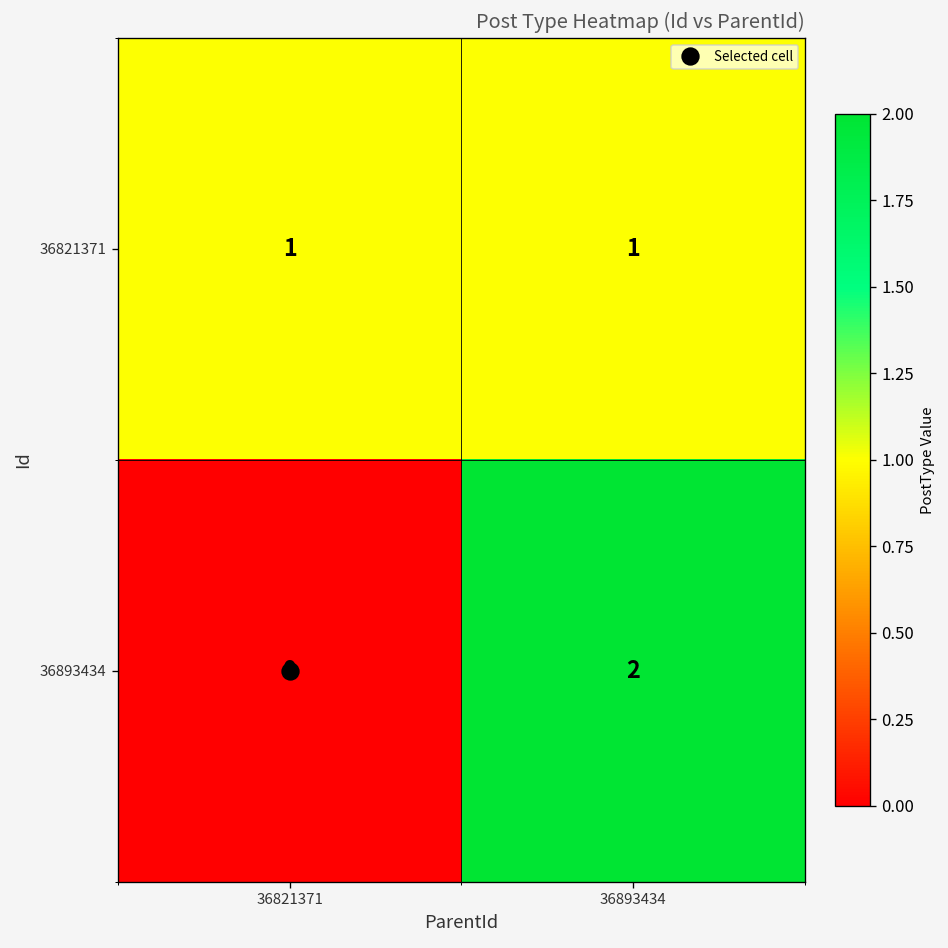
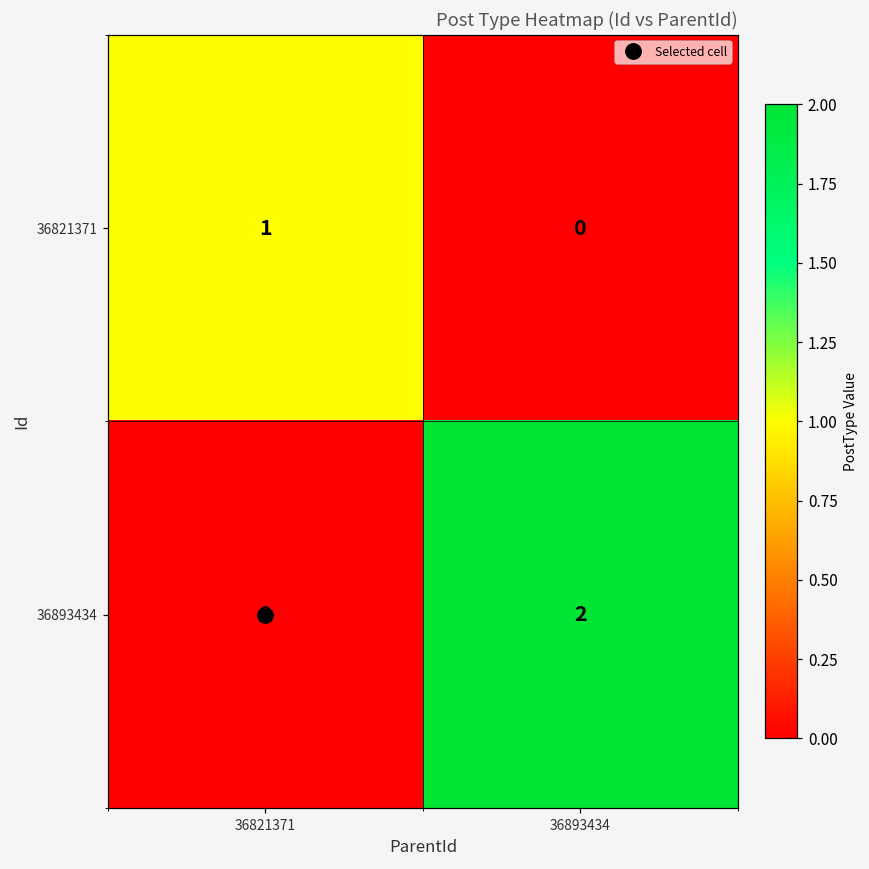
36821371, 36893434: 1 -> 0
